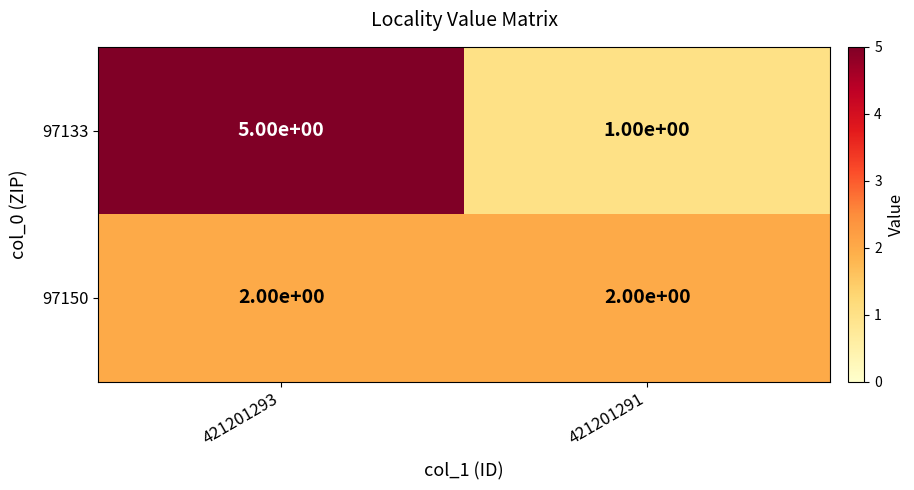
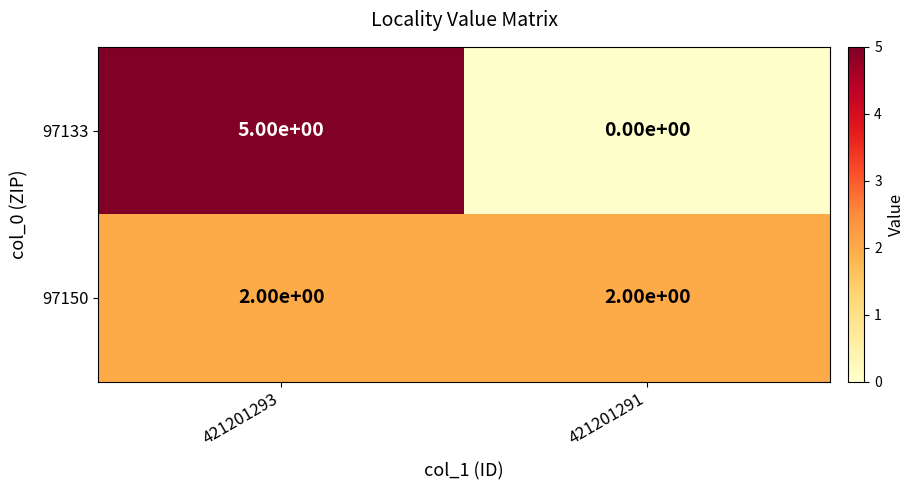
97133, 421201291: 1.00e+00 -> 0.00e+00
